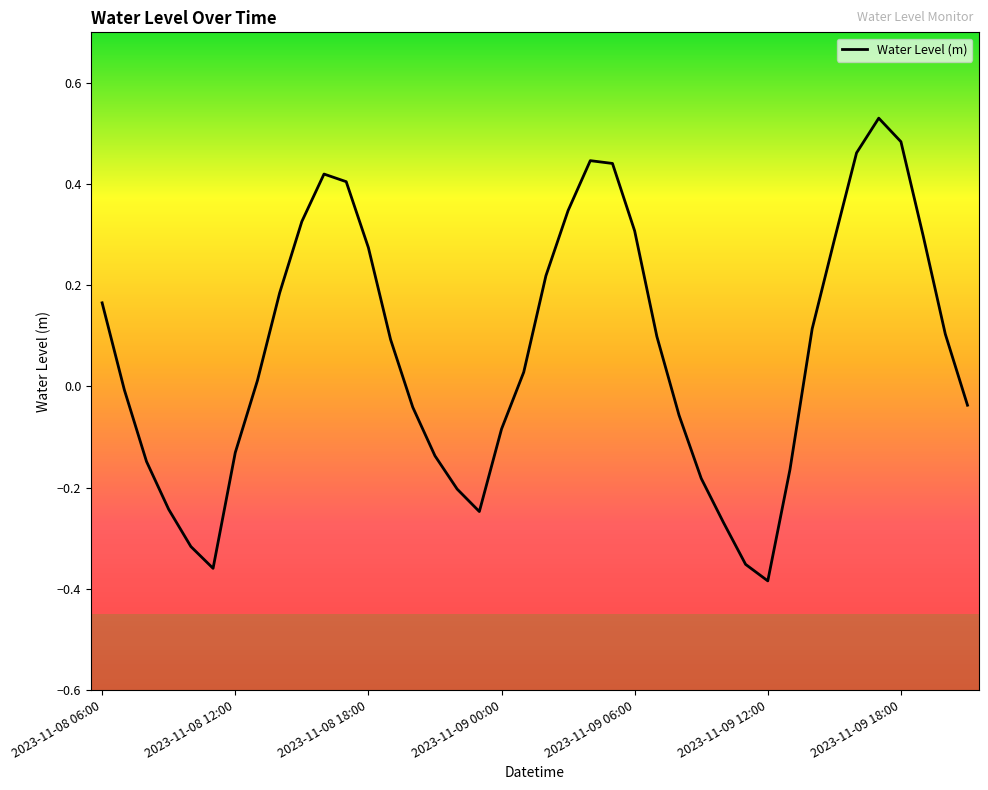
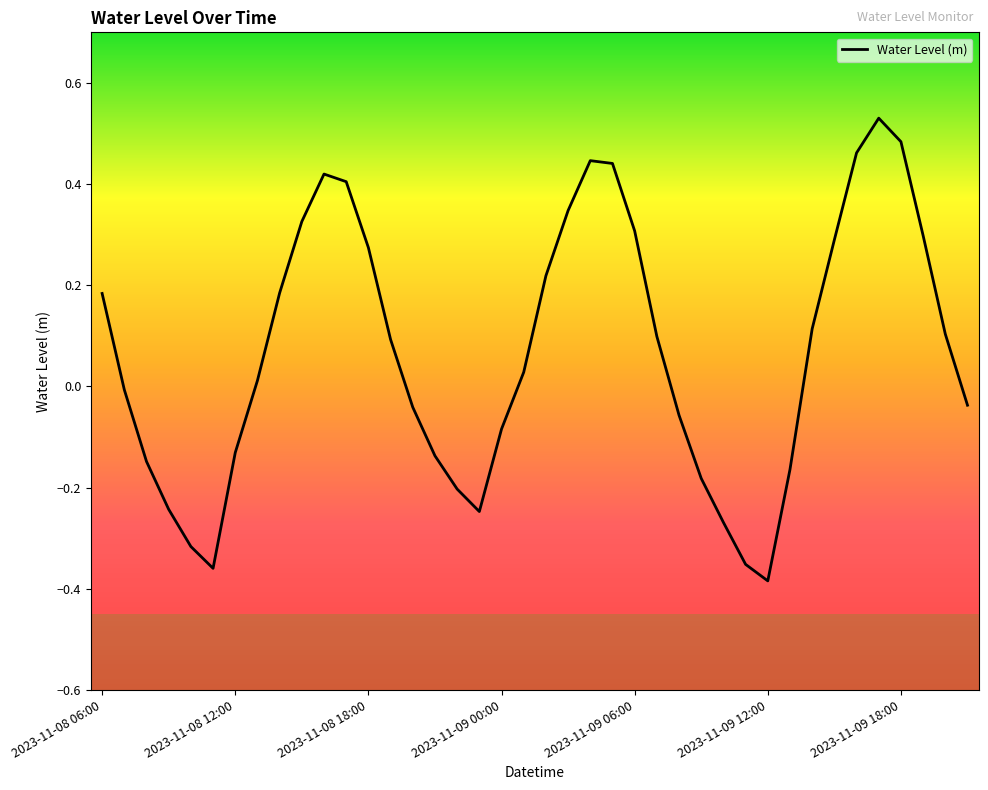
2023-11-08 06:00: 0.17 -> 0.18
